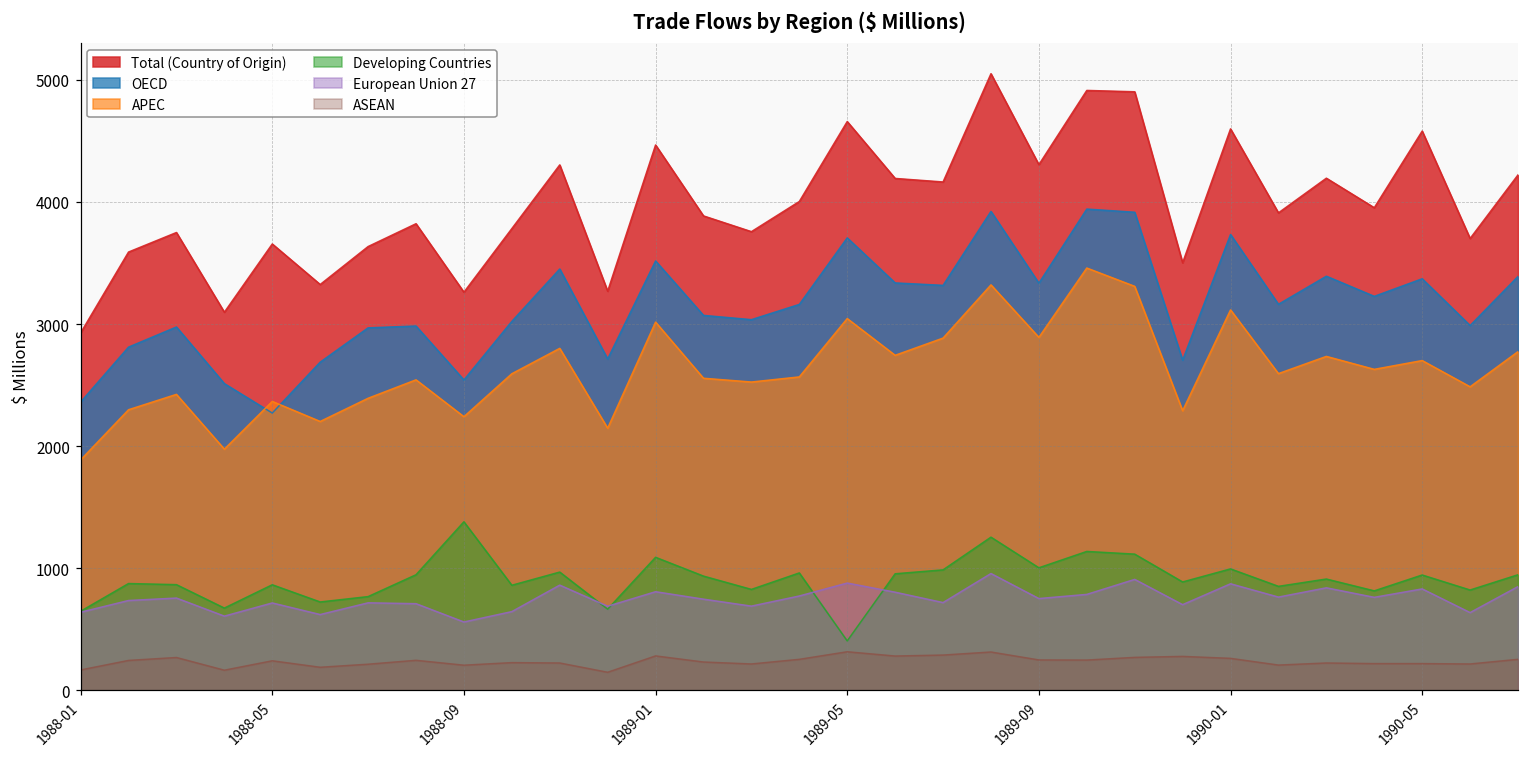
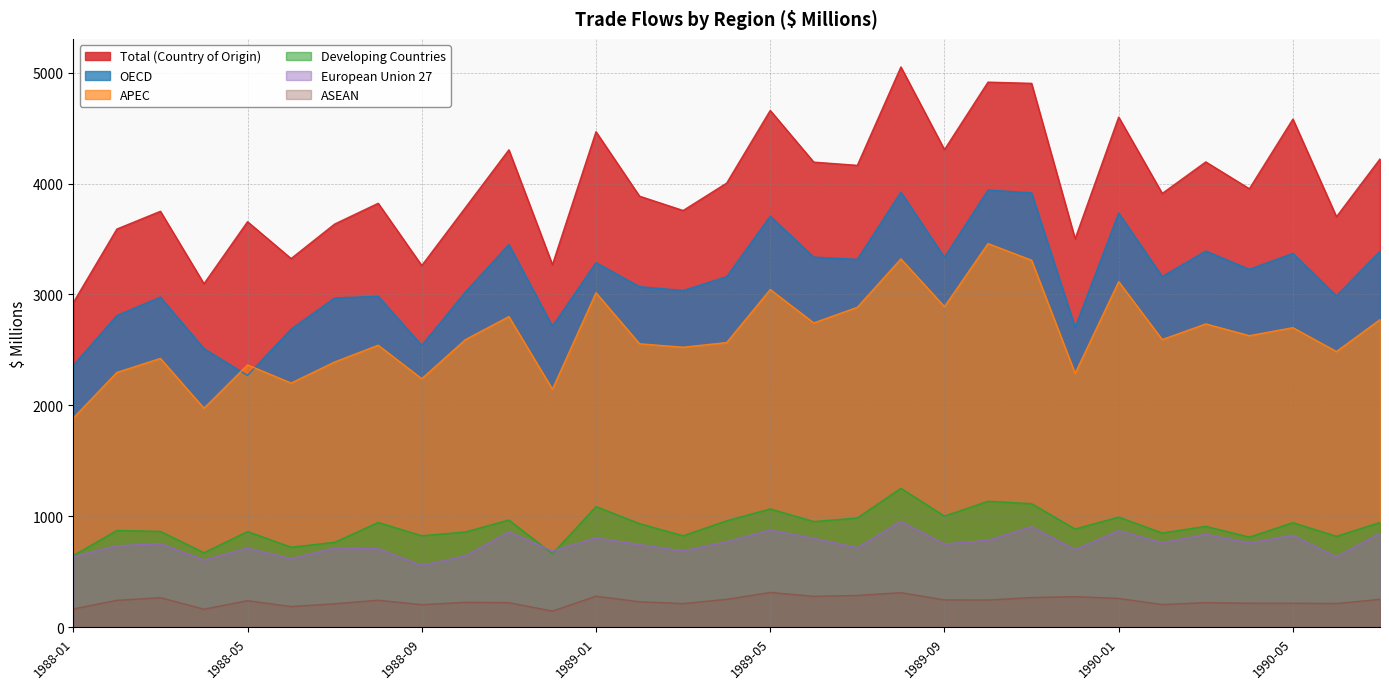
Developing Countries, 1988-09: 1380 -> 830
OECD, 1989-01: 3520 -> 3290
Developing Countries, 1989-05: 400 -> 1070
